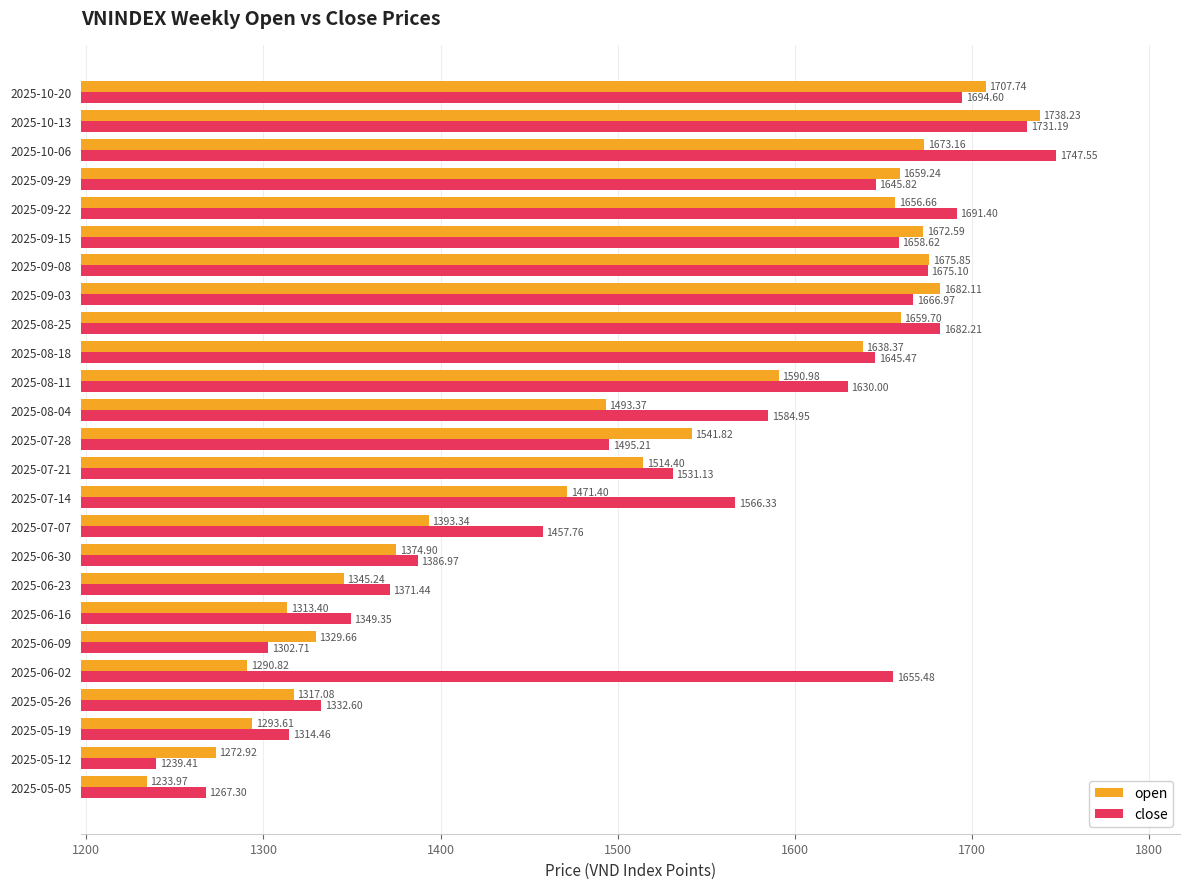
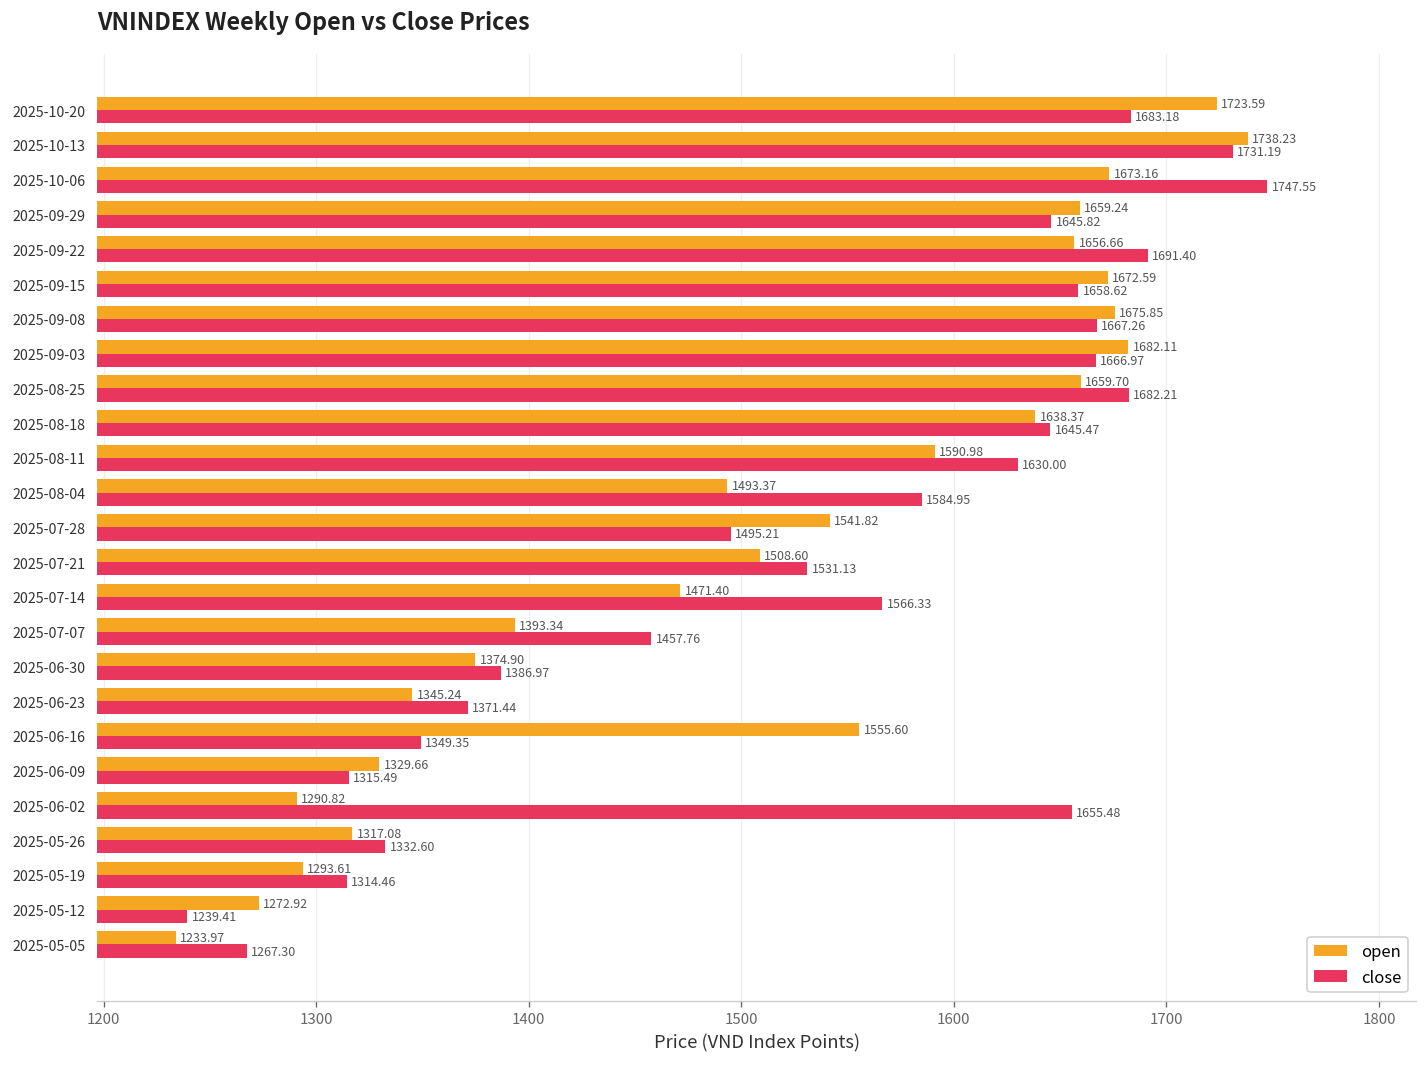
open, 2025-10-20: 1707.74 -> 1723.59
close, 2025-10-20: 1694.60 -> 1683.18
close, 2025-09-08: 1675.10 -> 1667.26
open, 2025-07-21: 1514.40 -> 1508.60
open, 2025-06-16: 1313.40 -> 1555.60
close, 2025-06-09: 1302.71 -> 1315.49
